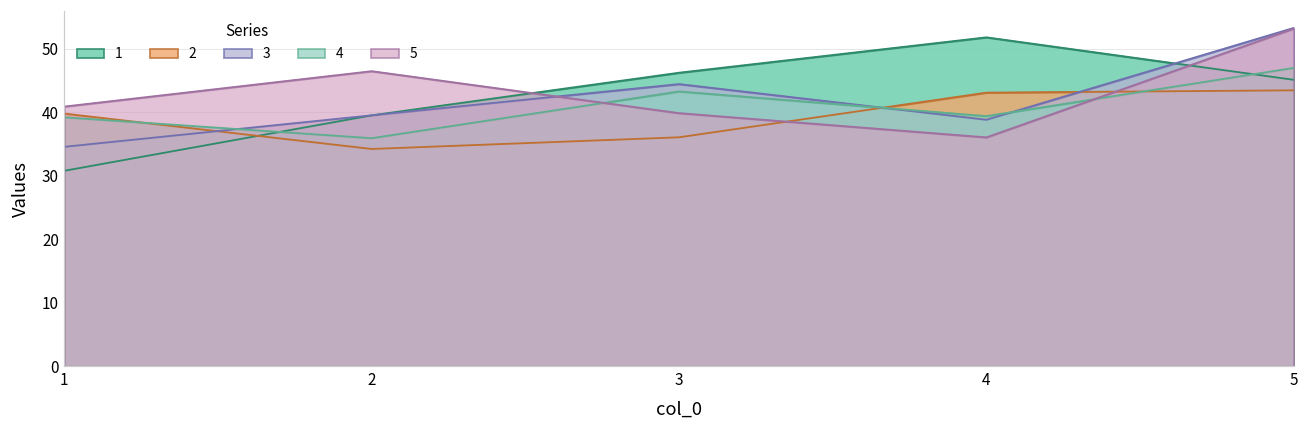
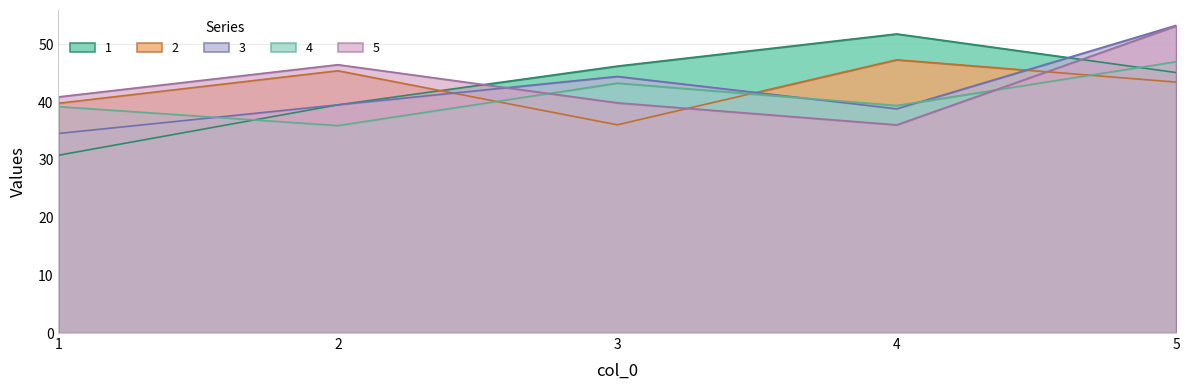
2, 2: 34 -> 45
2, 4: 43 -> 47
